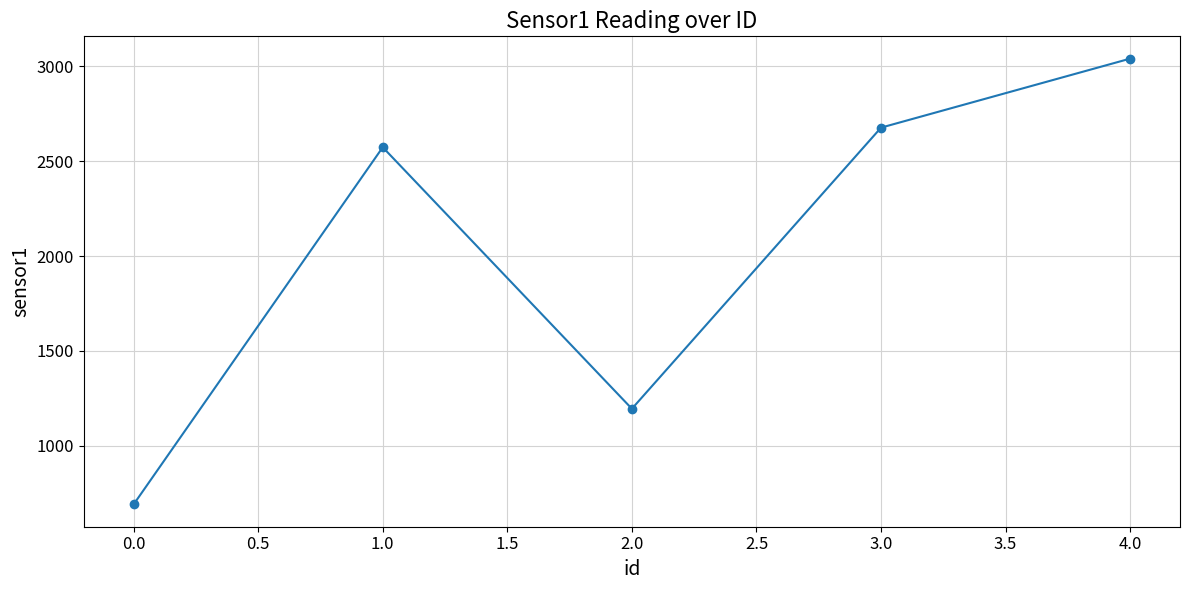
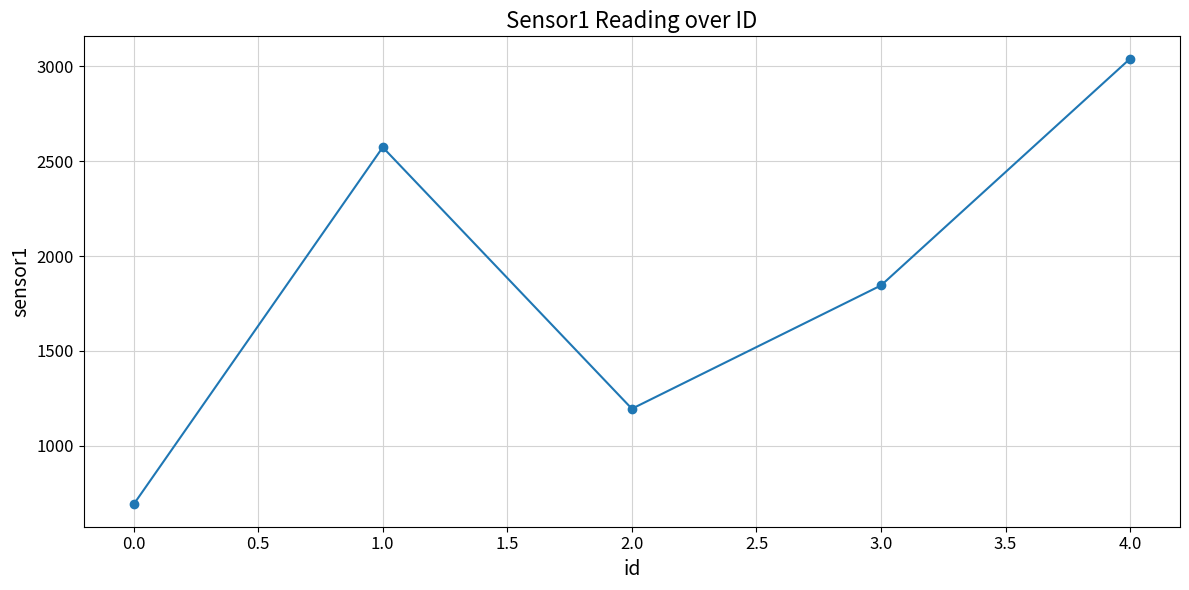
3.0: 2680 -> 1850
